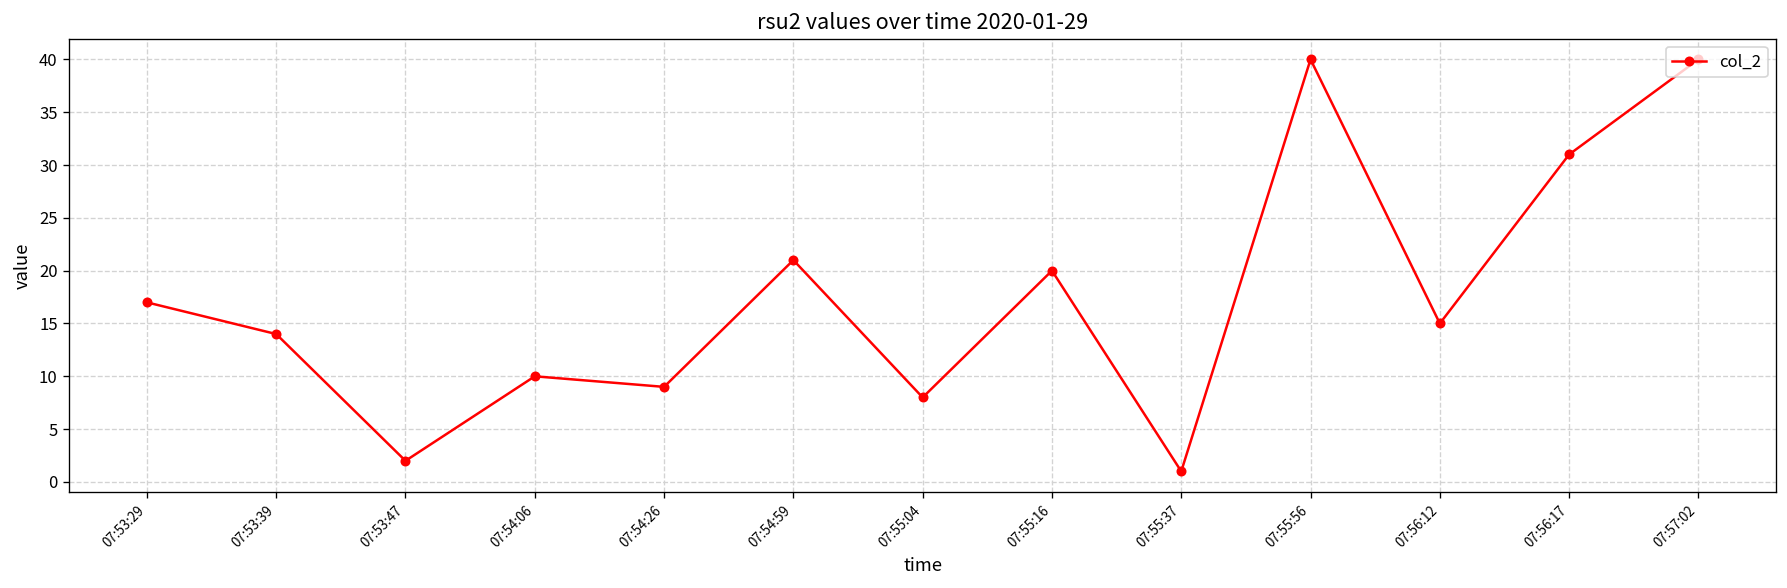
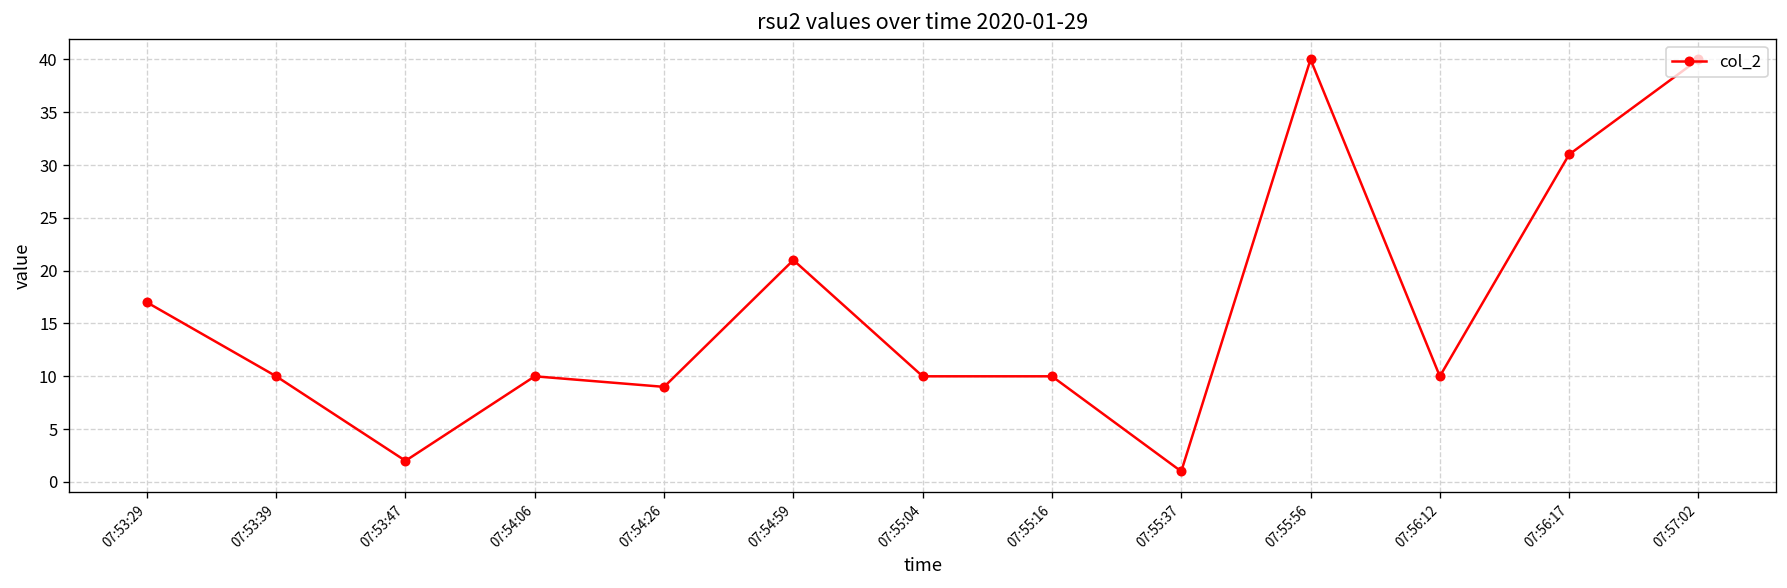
07:53:39: 14 -> 10
07:55:04: 8 -> 10
07:55:16: 20 -> 10
07:56:12: 15 -> 10
